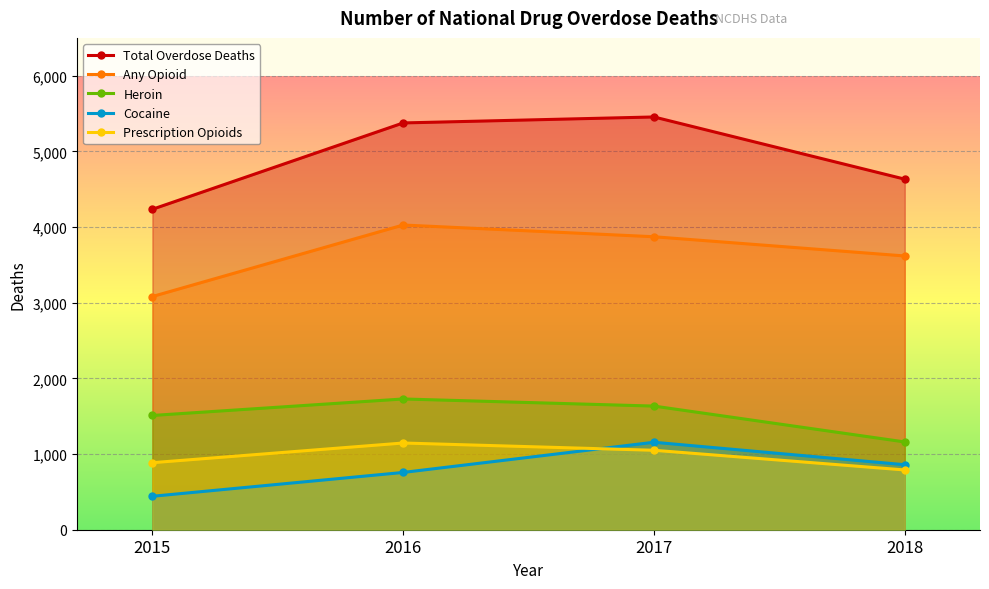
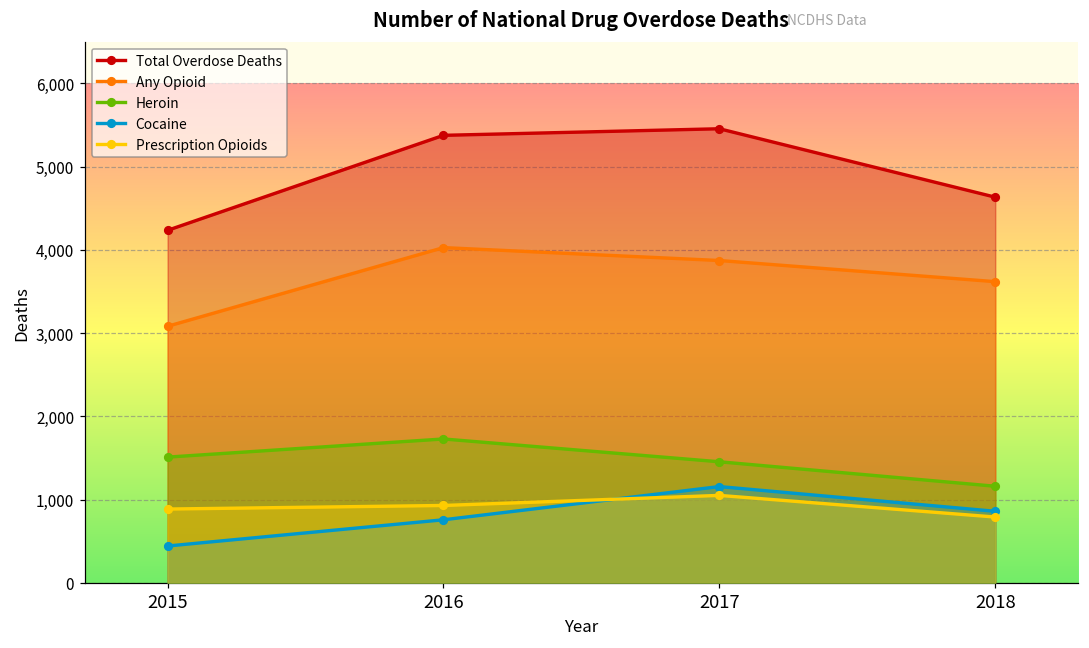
Prescription Opioids, 2016: 1,100 -> 900
Heroin, 2017: 1,600 -> 1,500
